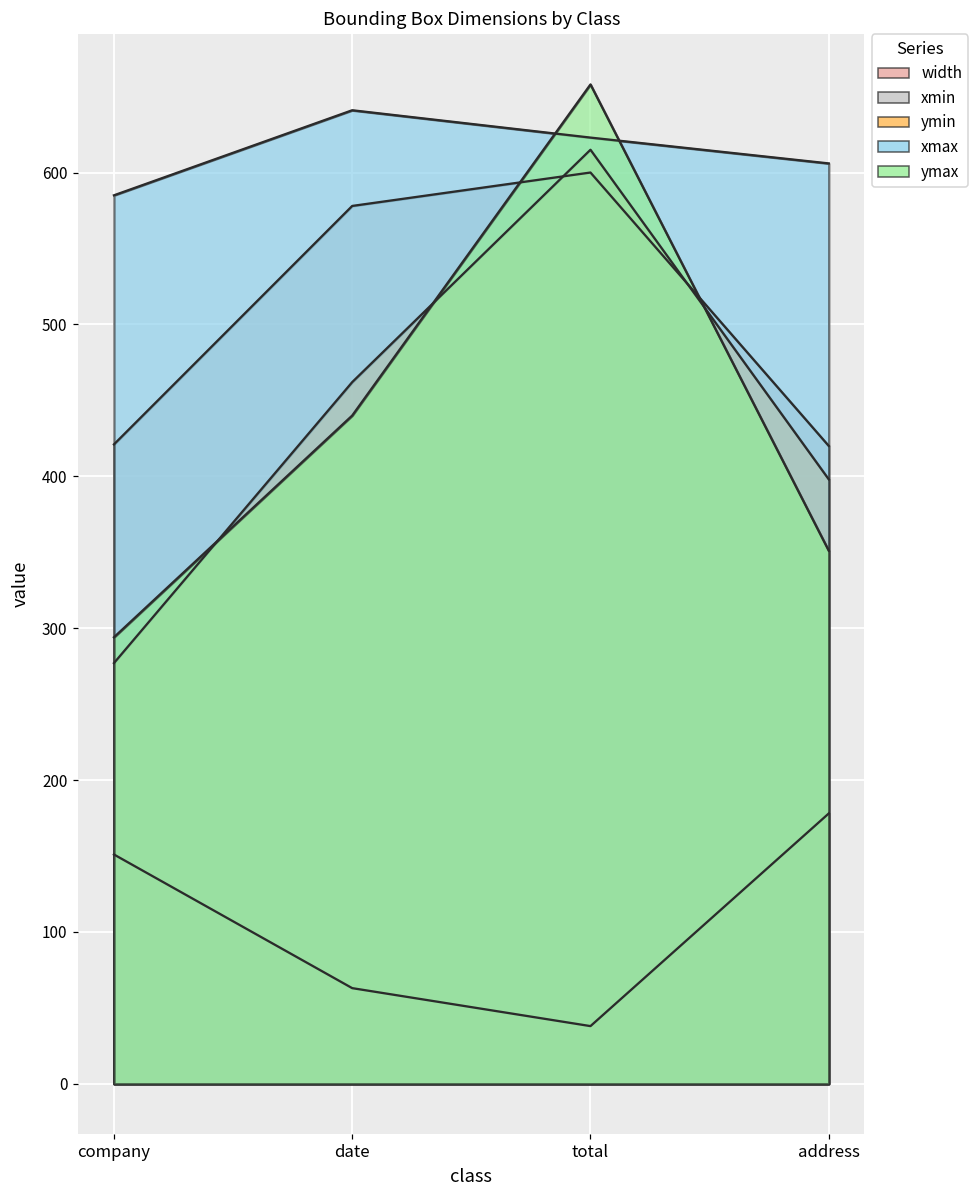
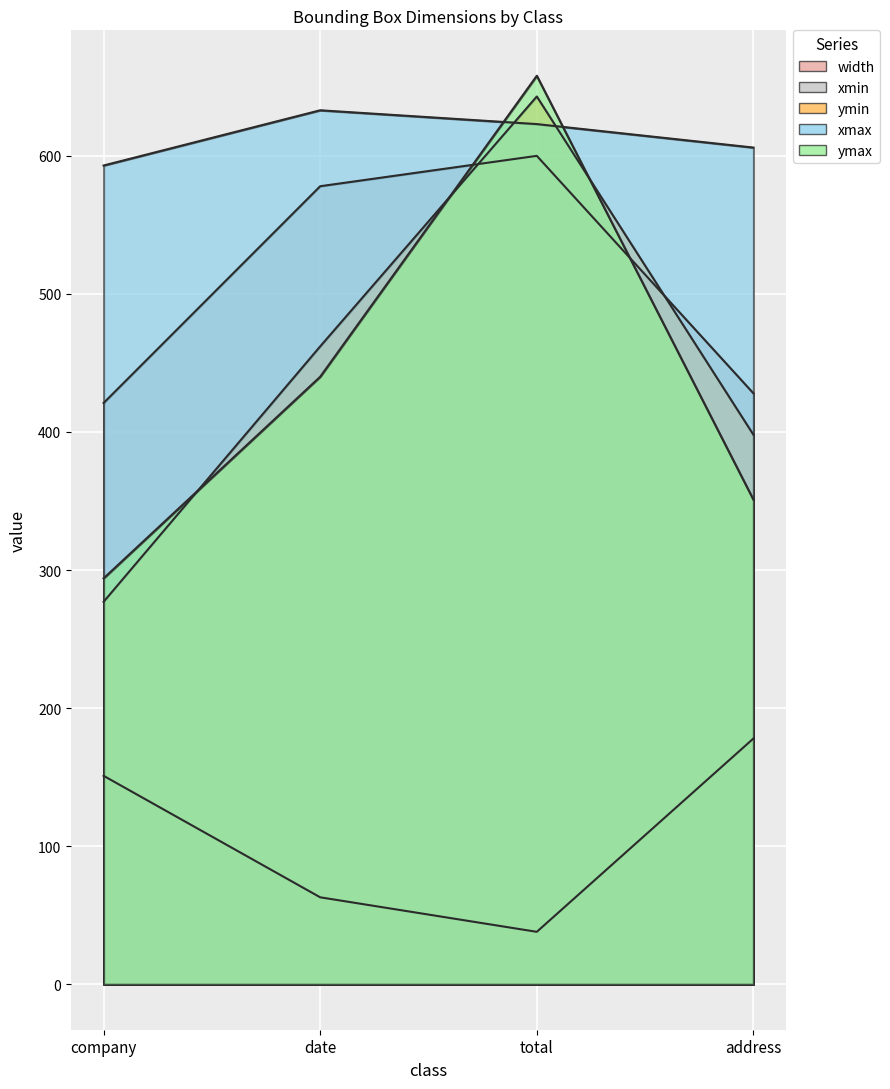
xmax, company: 585 -> 593
xmax, date: 641 -> 633
ymin, total: 615 -> 643
xmin, address: 420 -> 428
